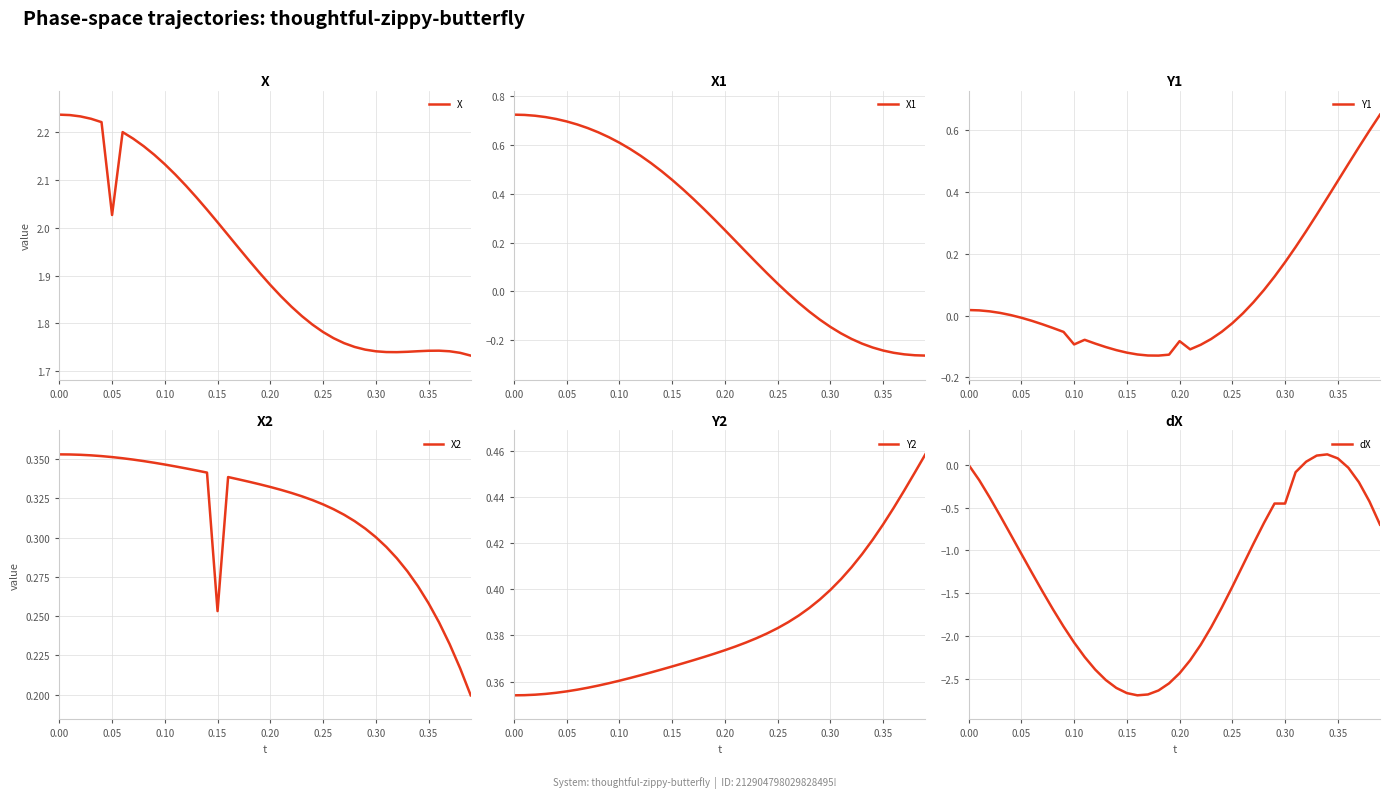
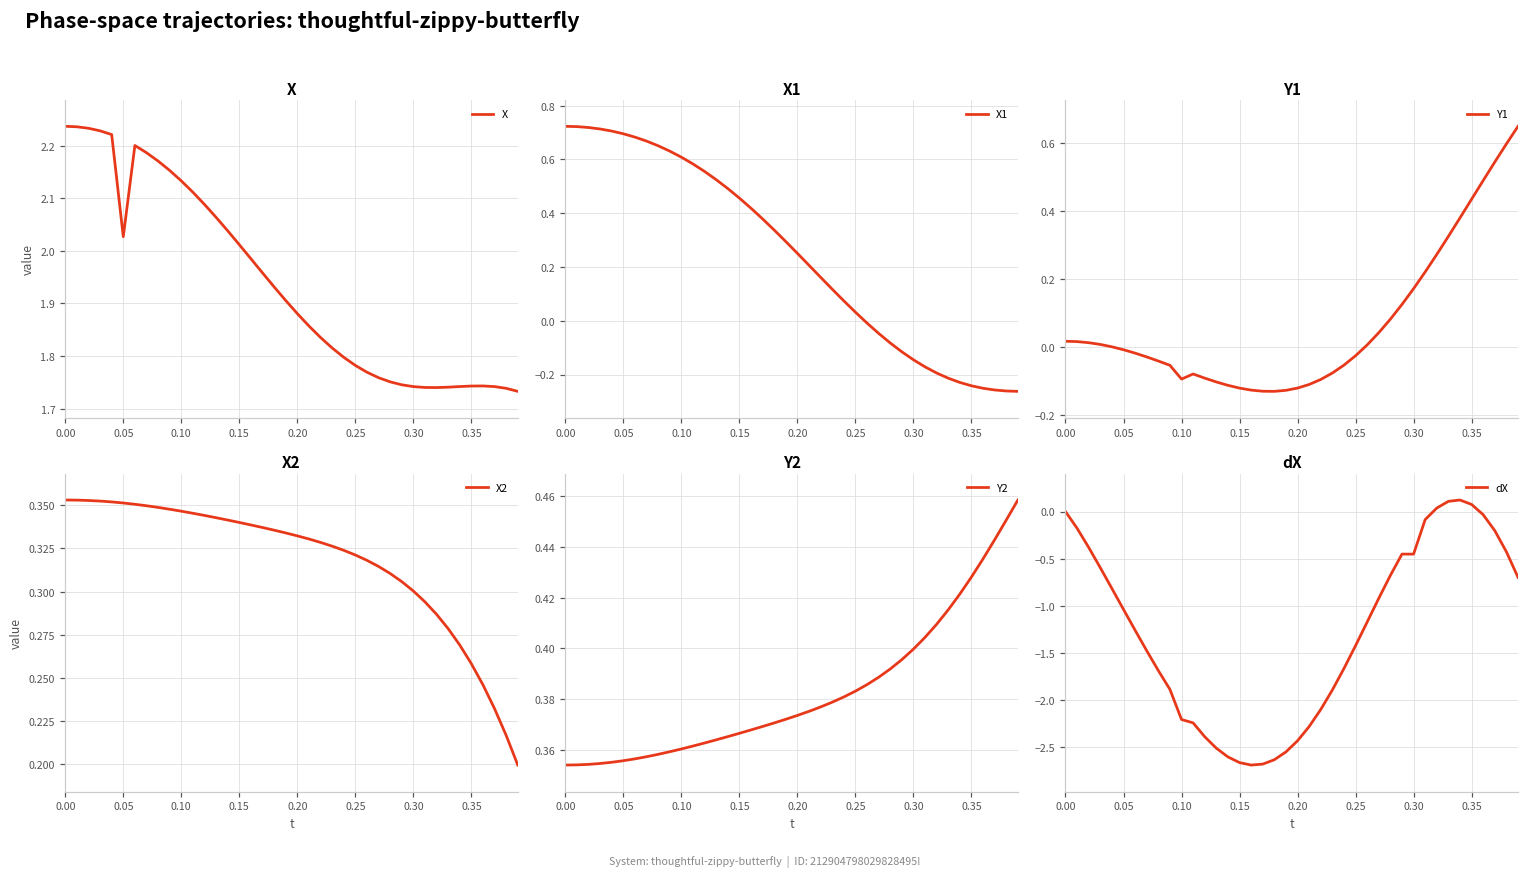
Y1, 0.20: -0.08 -> -0.12
X2, 0.15: 0.253 -> 0.340
dX, 0.10: -2.1 -> -2.2
